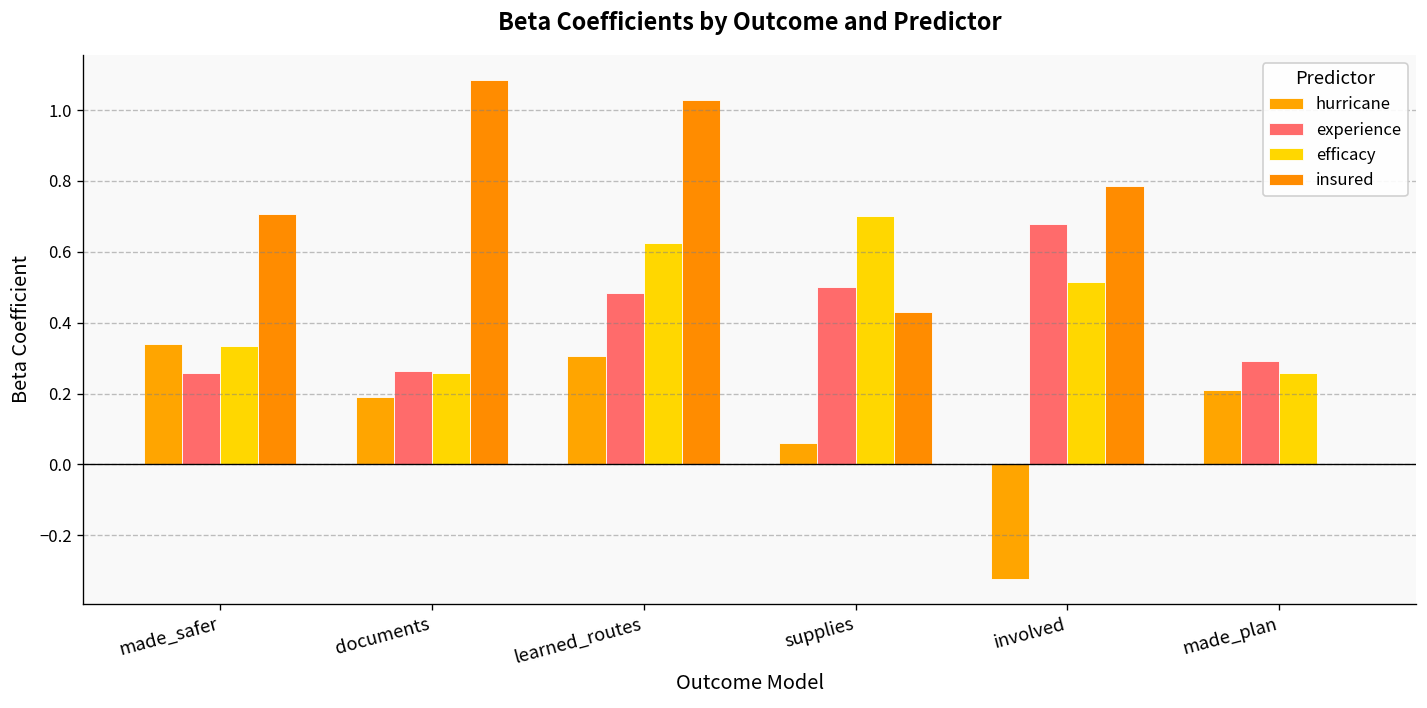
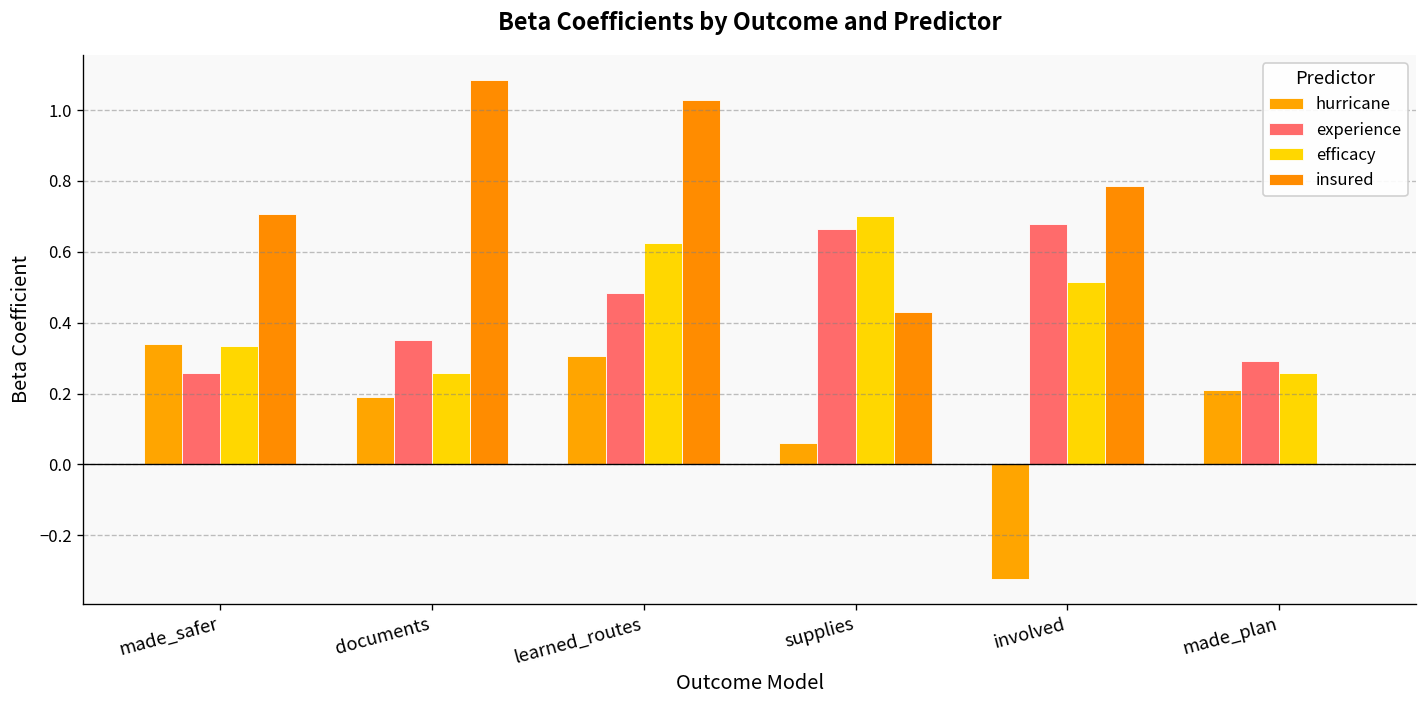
experience, documents: 0.27 -> 0.35
experience, supplies: 0.50 -> 0.66
